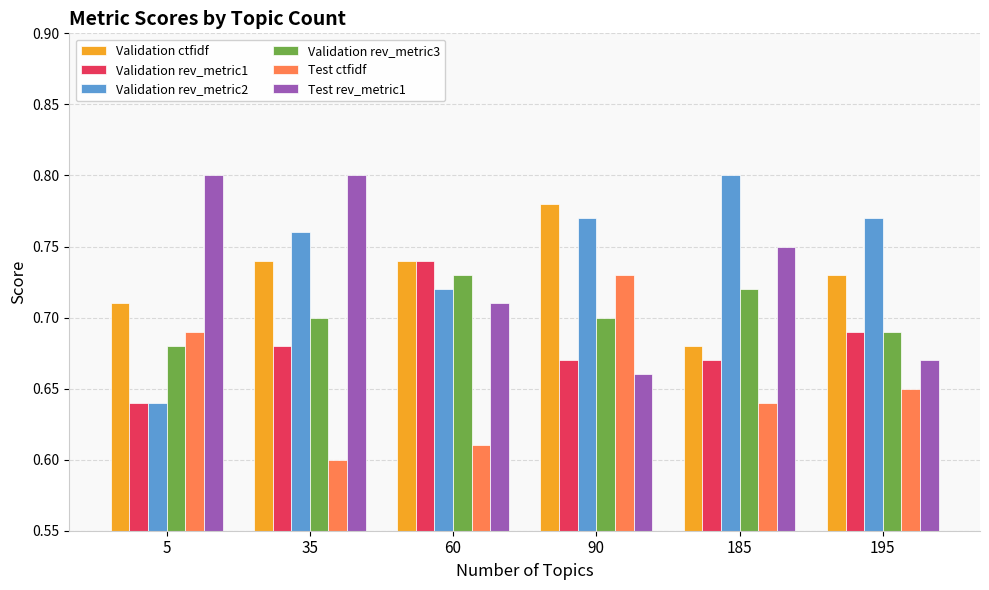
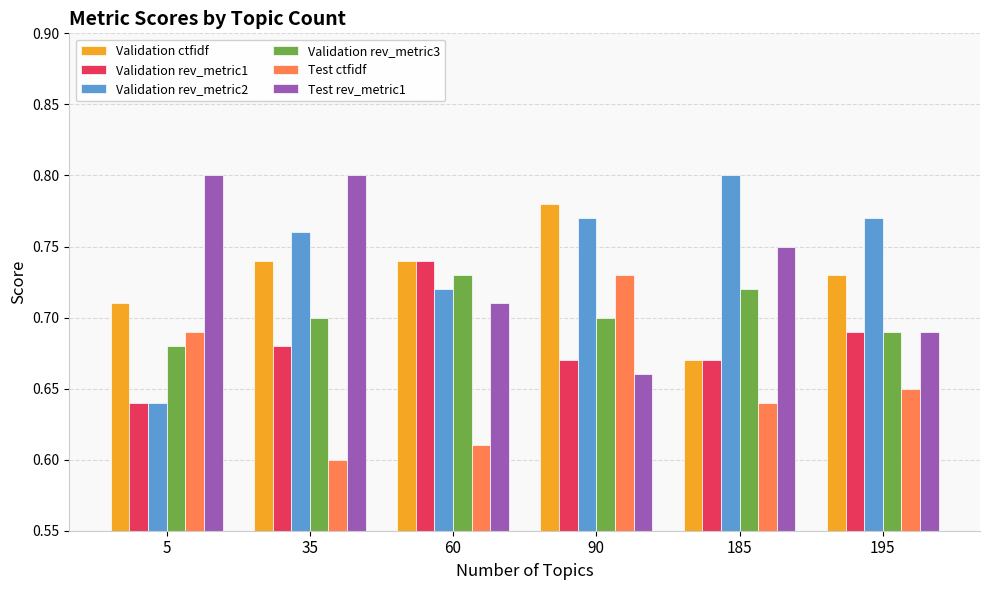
Validation ctfidf, 185: 0.68 -> 0.67
Test rev_metric1, 195: 0.67 -> 0.69
